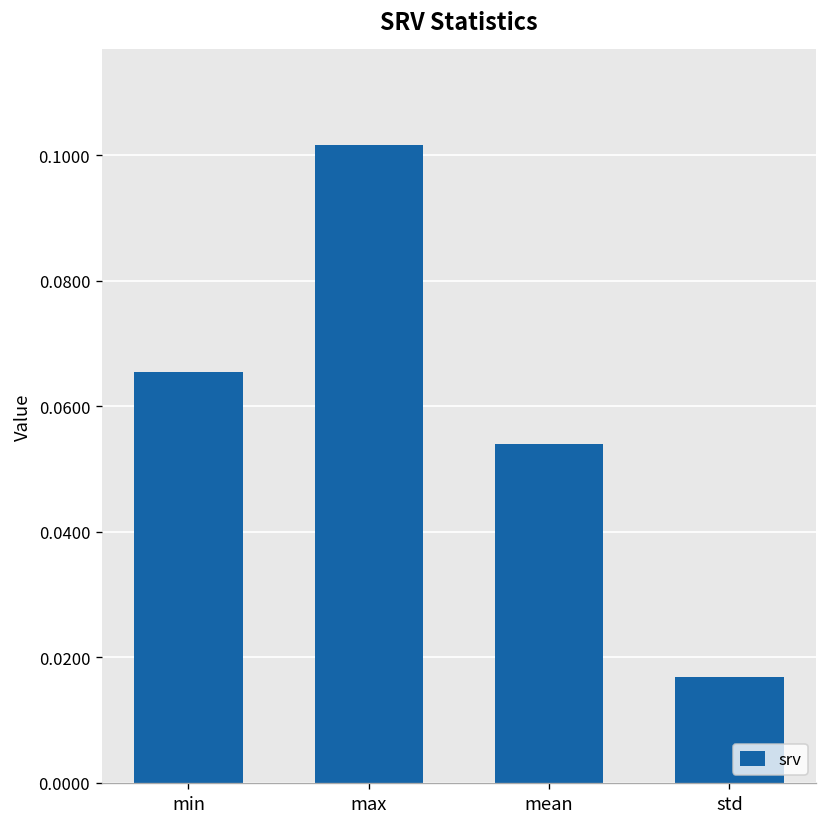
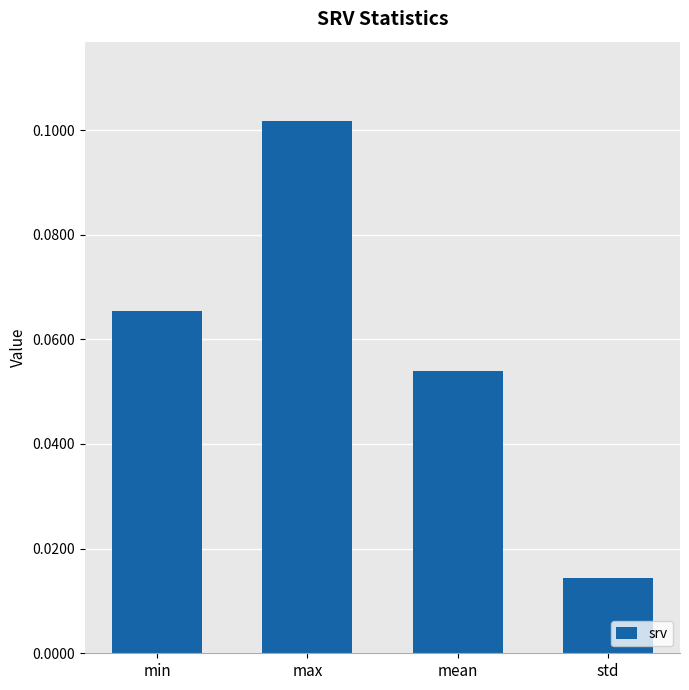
std: 0.017 -> 0.014
